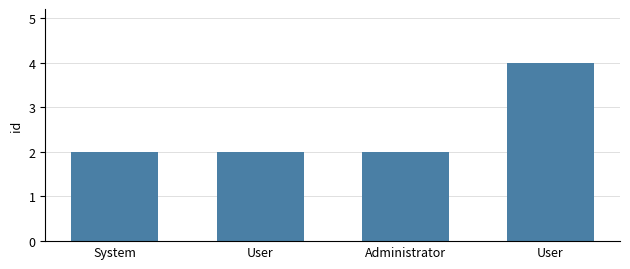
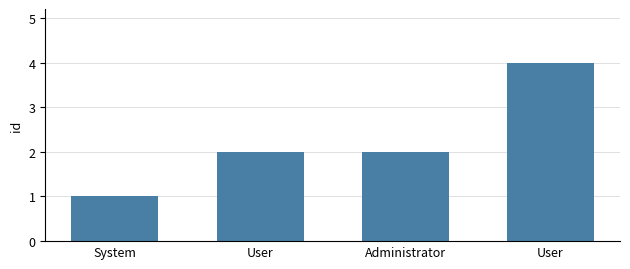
System: 2 -> 1
